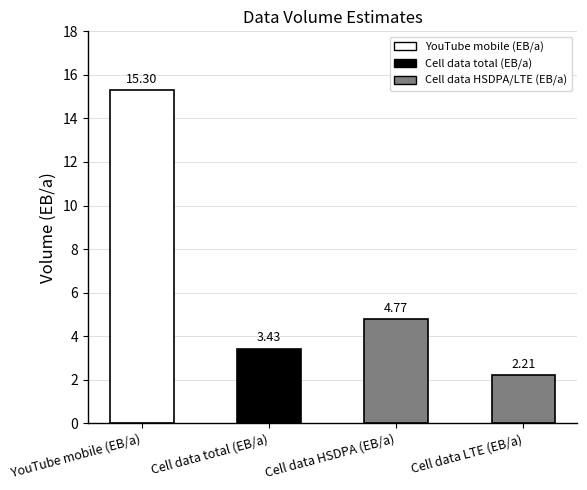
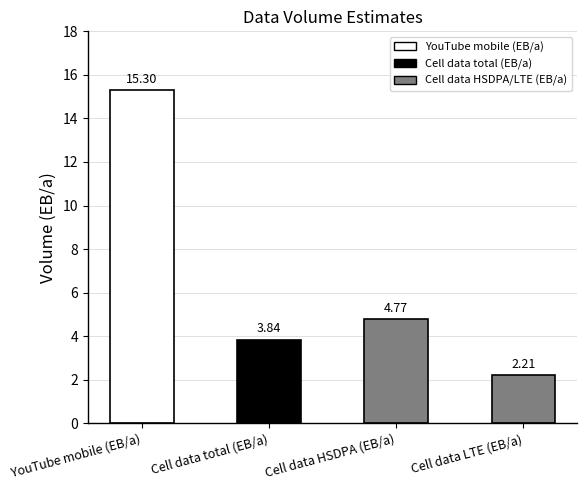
Cell data total (EB/a): 3.43 -> 3.84
